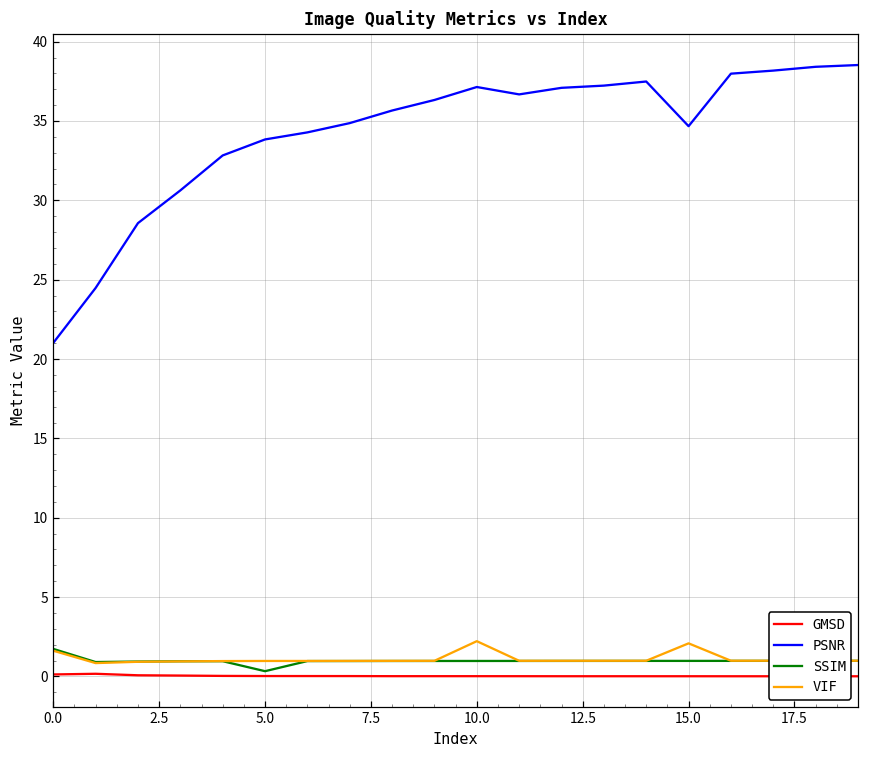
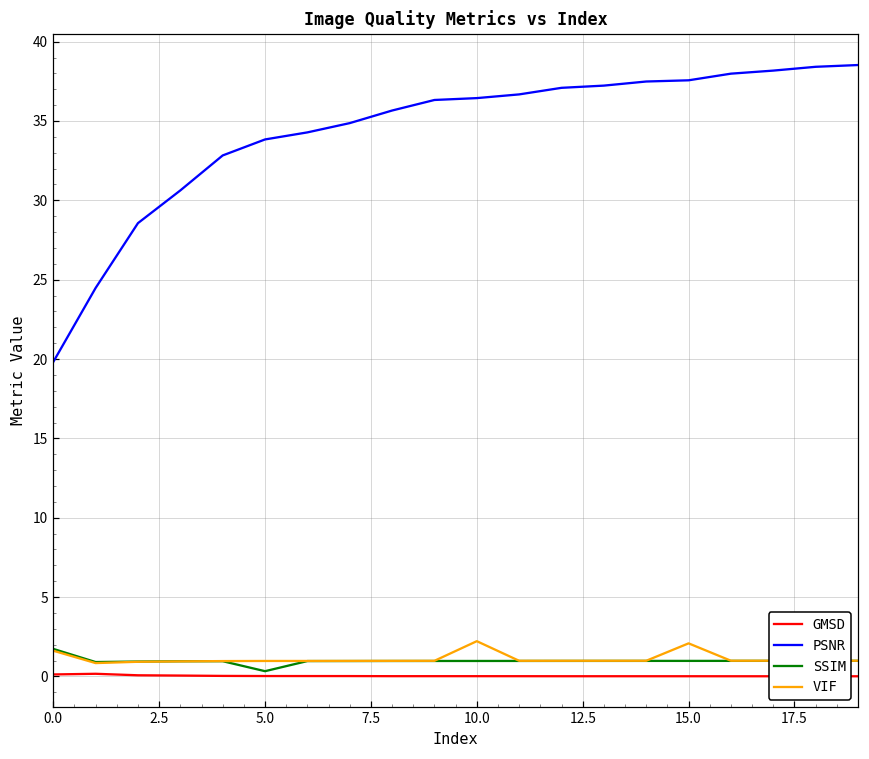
PSNR, 0.0: 21.0 -> 19.8
PSNR, 10.0: 37.1 -> 36.4
PSNR, 15.0: 34.7 -> 37.6
